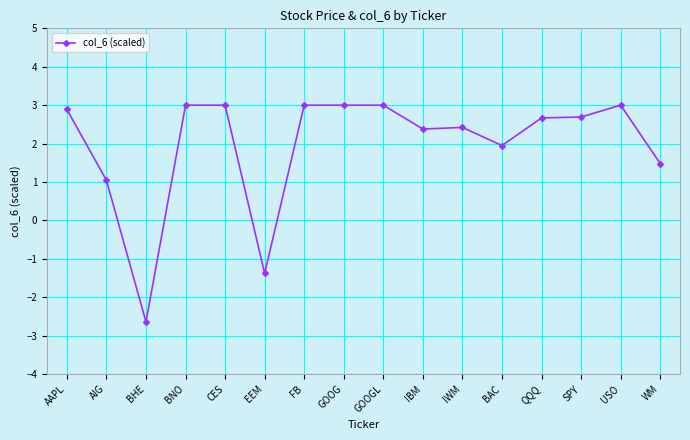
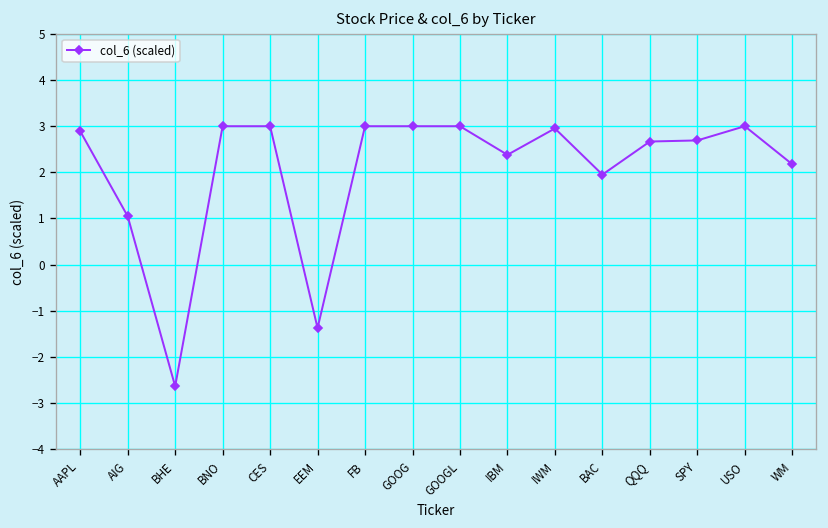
IWM: 2.4 -> 3.0
WM: 1.5 -> 2.2
